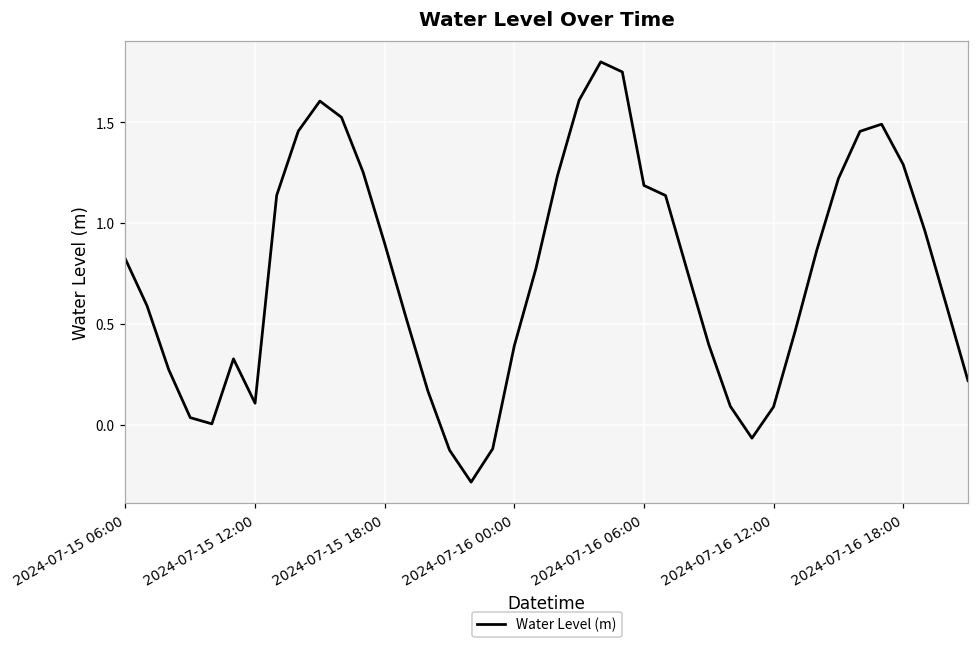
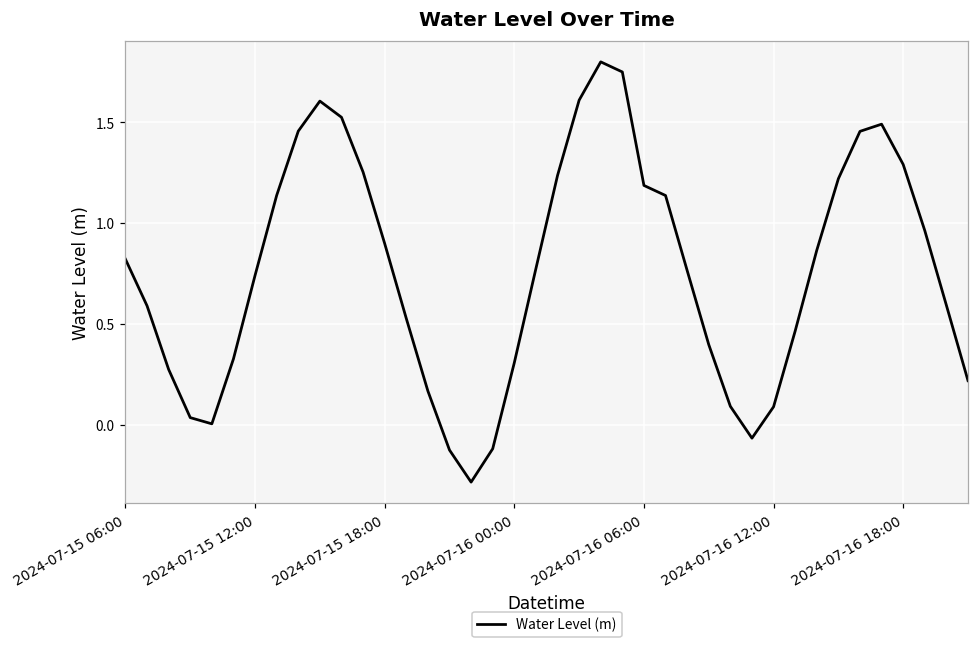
2024-07-15 12:00: 0.11 -> 0.74
2024-07-16 00:00: 0.39 -> 0.31
